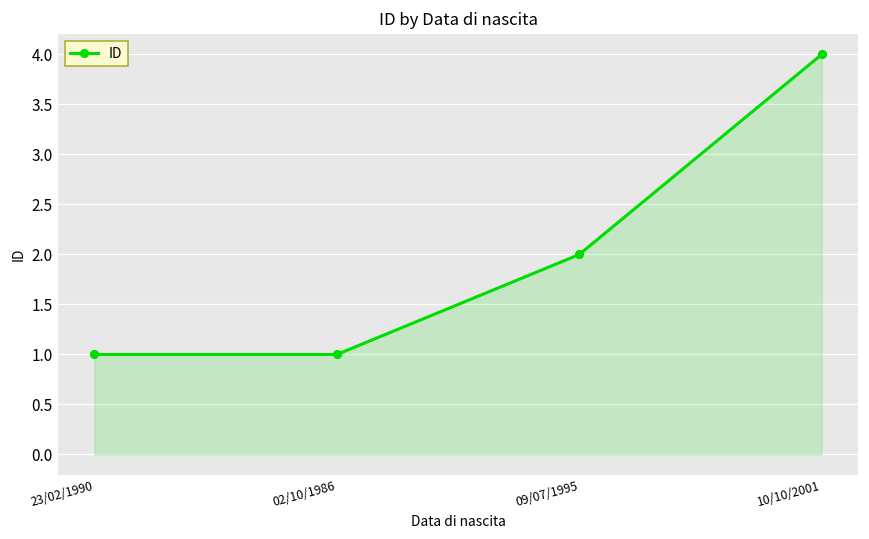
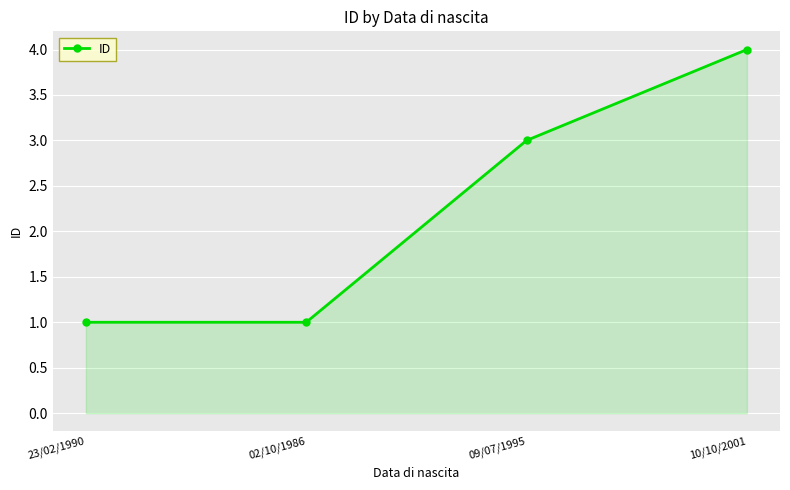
09/07/1995: 2 -> 3
